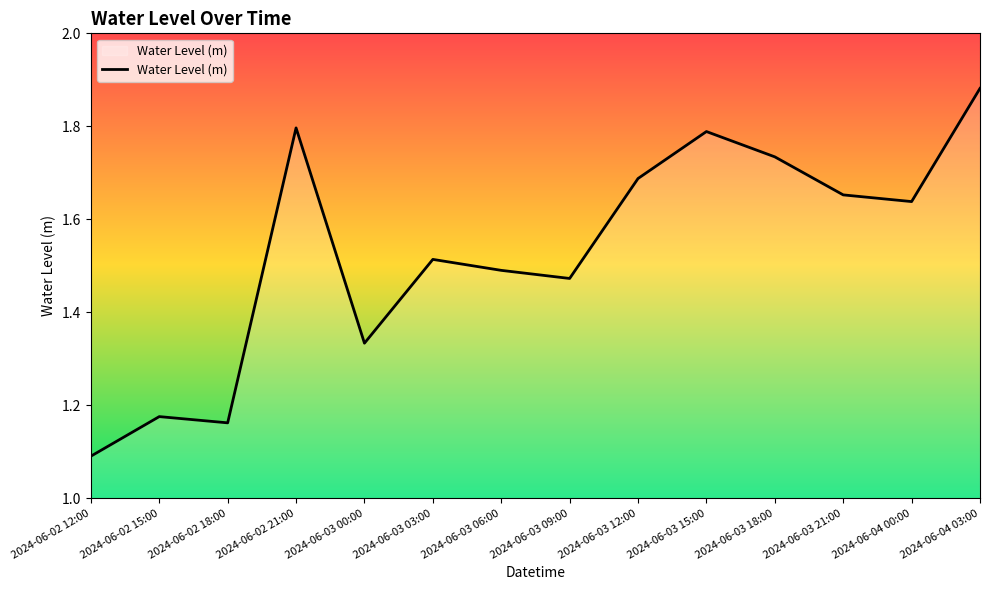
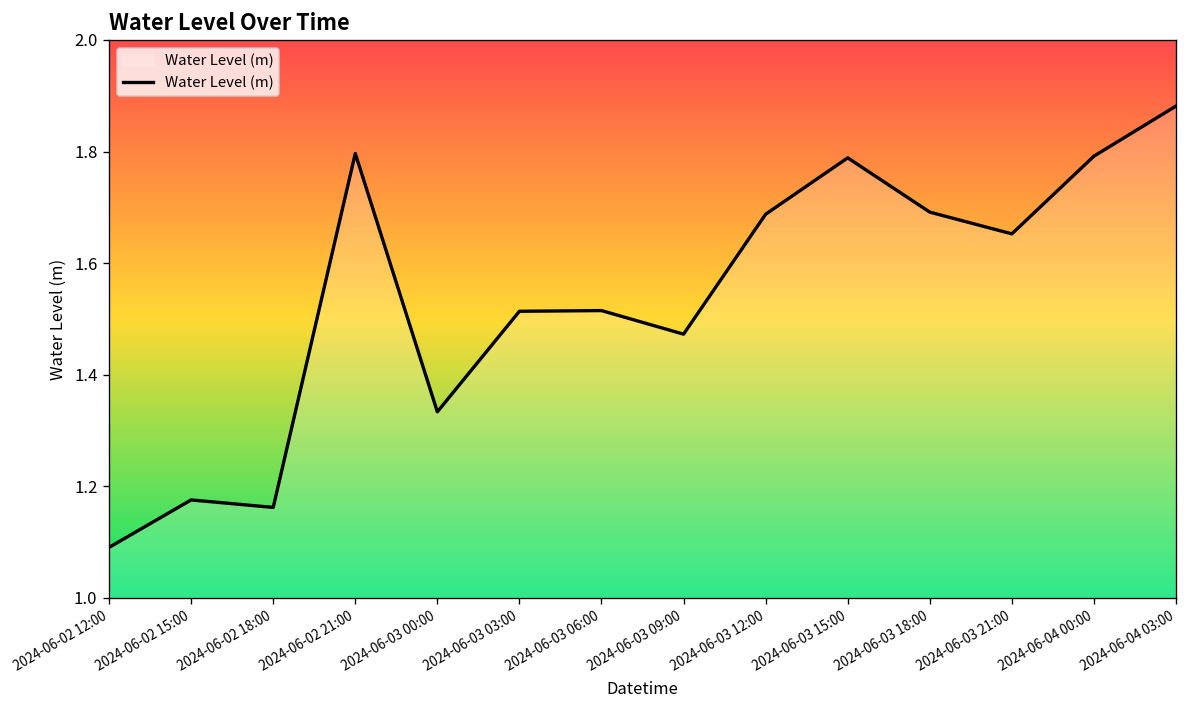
2024-06-03 06:00: 1.49 -> 1.51
2024-06-03 18:00: 1.73 -> 1.69
2024-06-04 00:00: 1.64 -> 1.79
